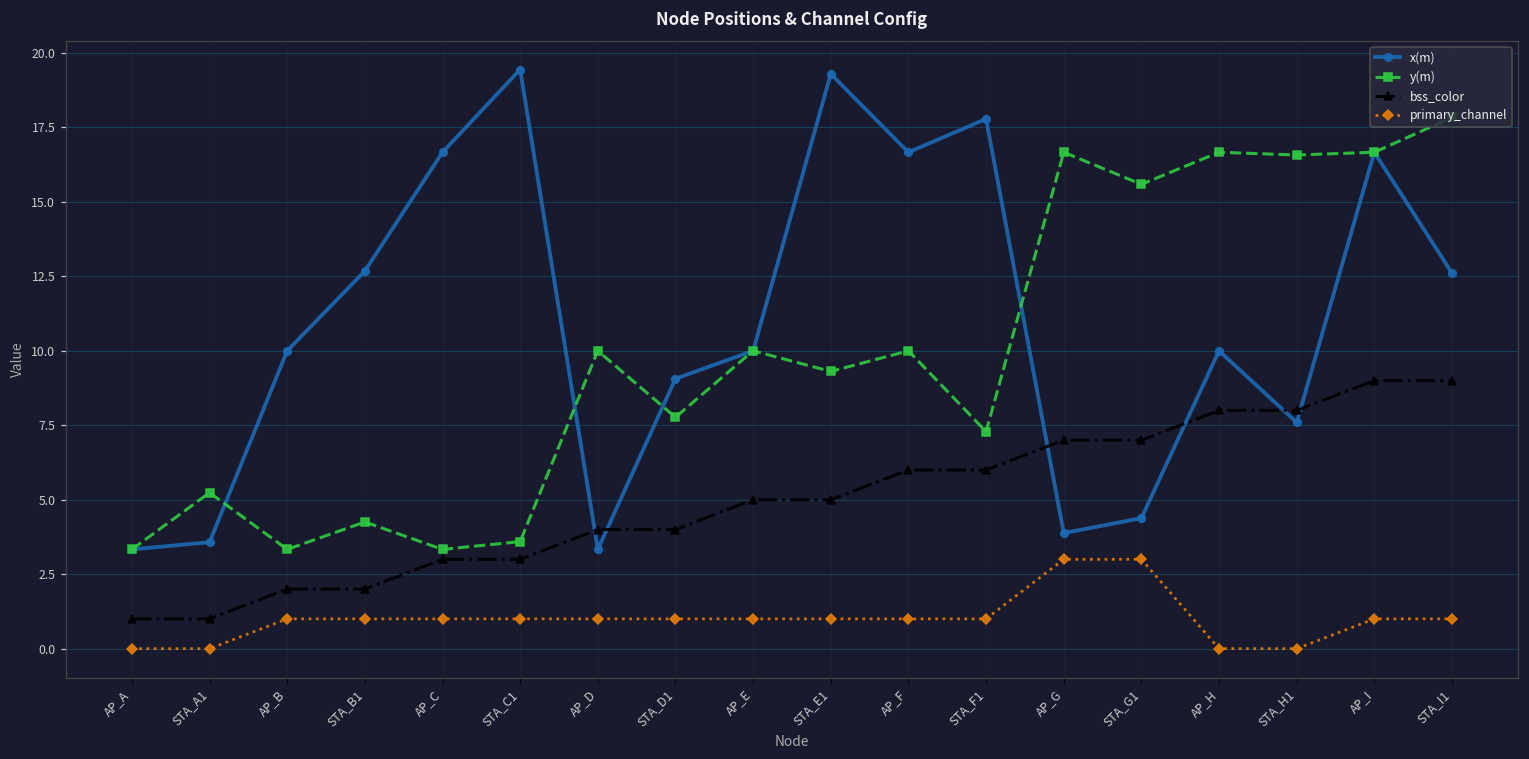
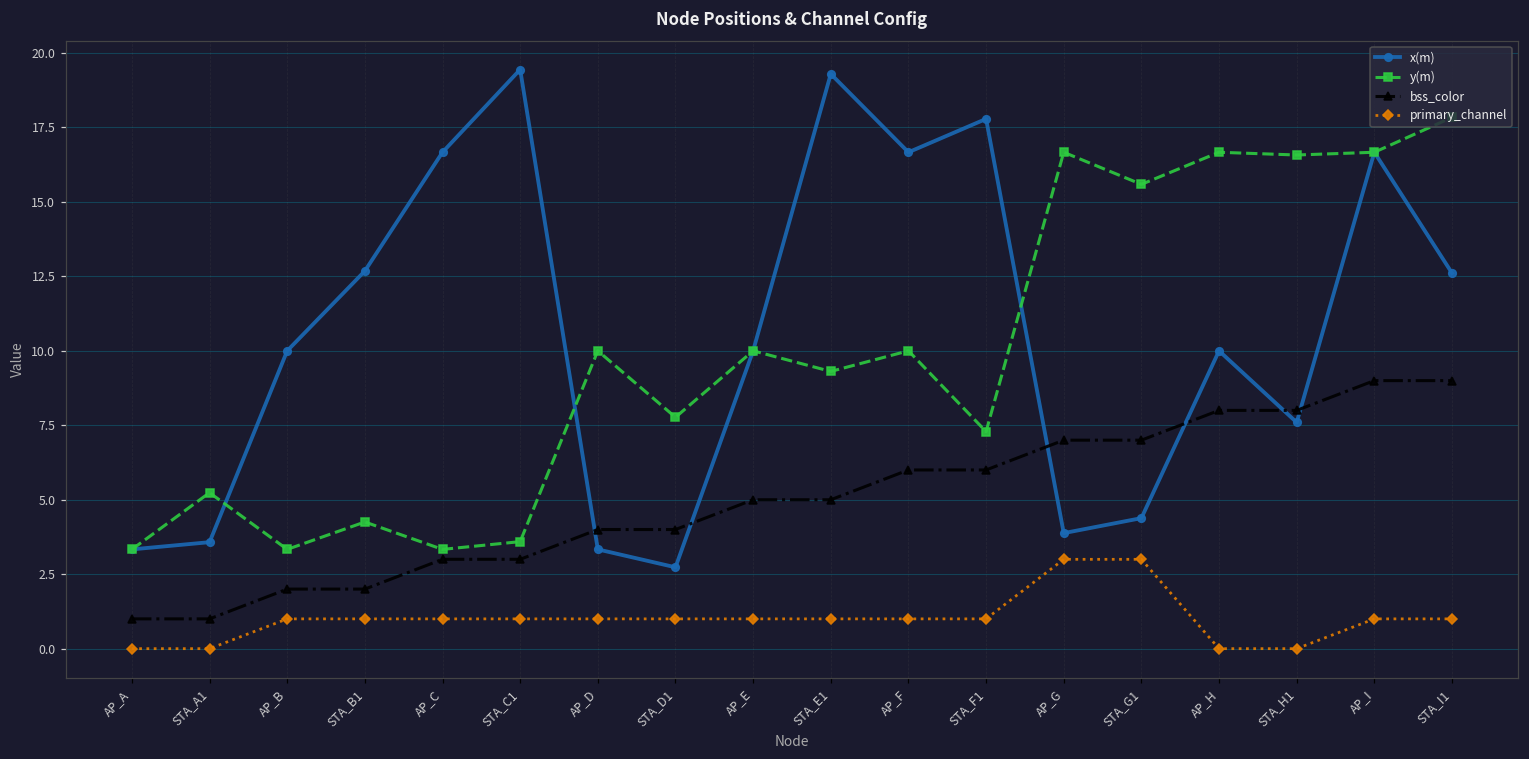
x(m), STA_D1: 9.1 -> 2.7
